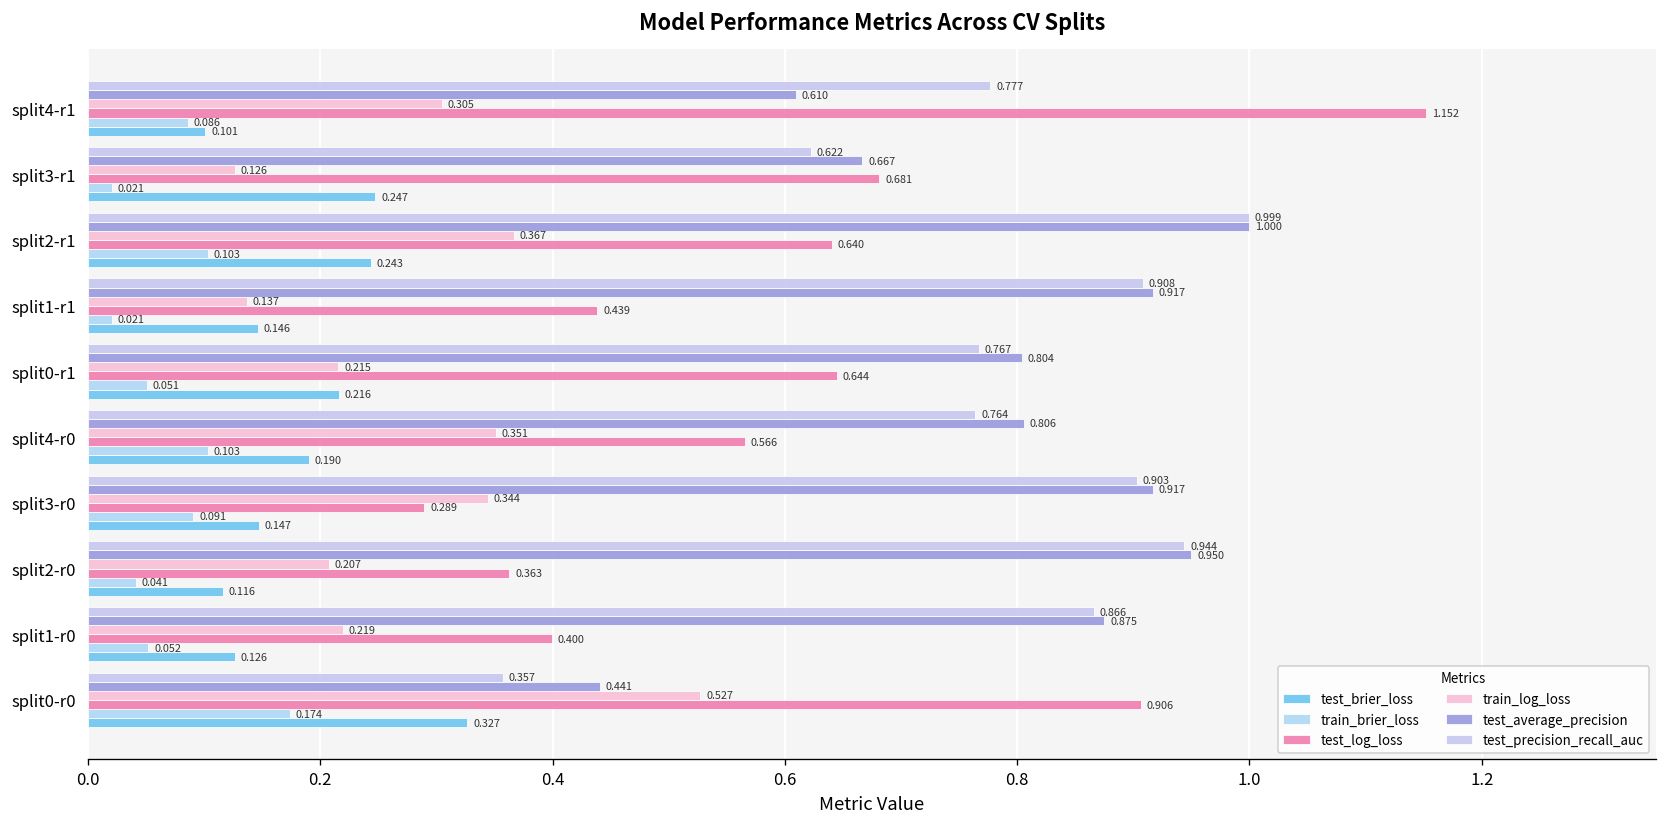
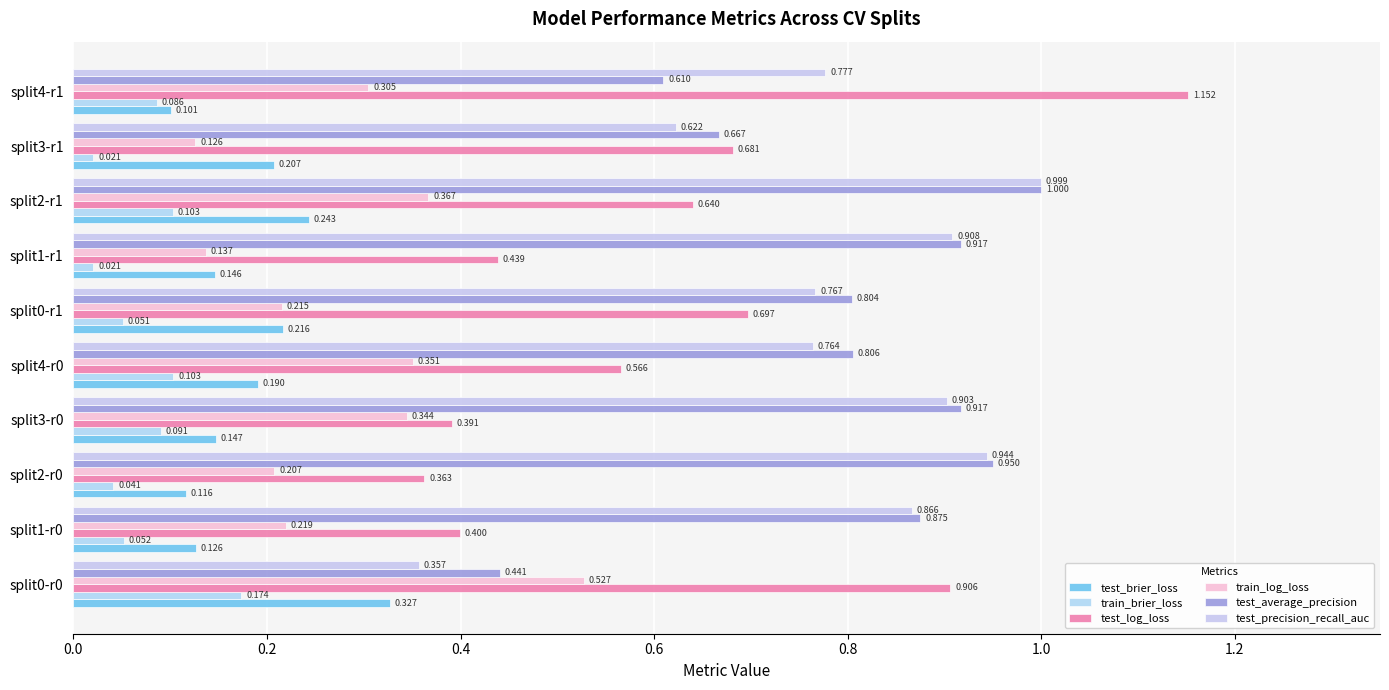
test_brier_loss, split3-r1: 0.247 -> 0.207
test_log_loss, split0-r1: 0.644 -> 0.697
test_log_loss, split3-r0: 0.289 -> 0.391
